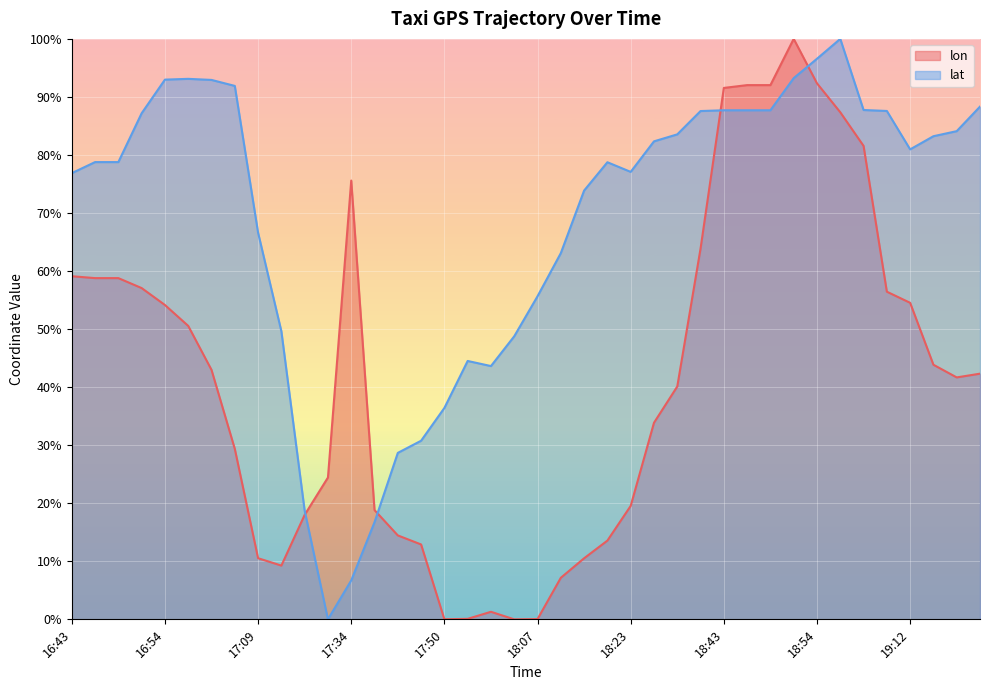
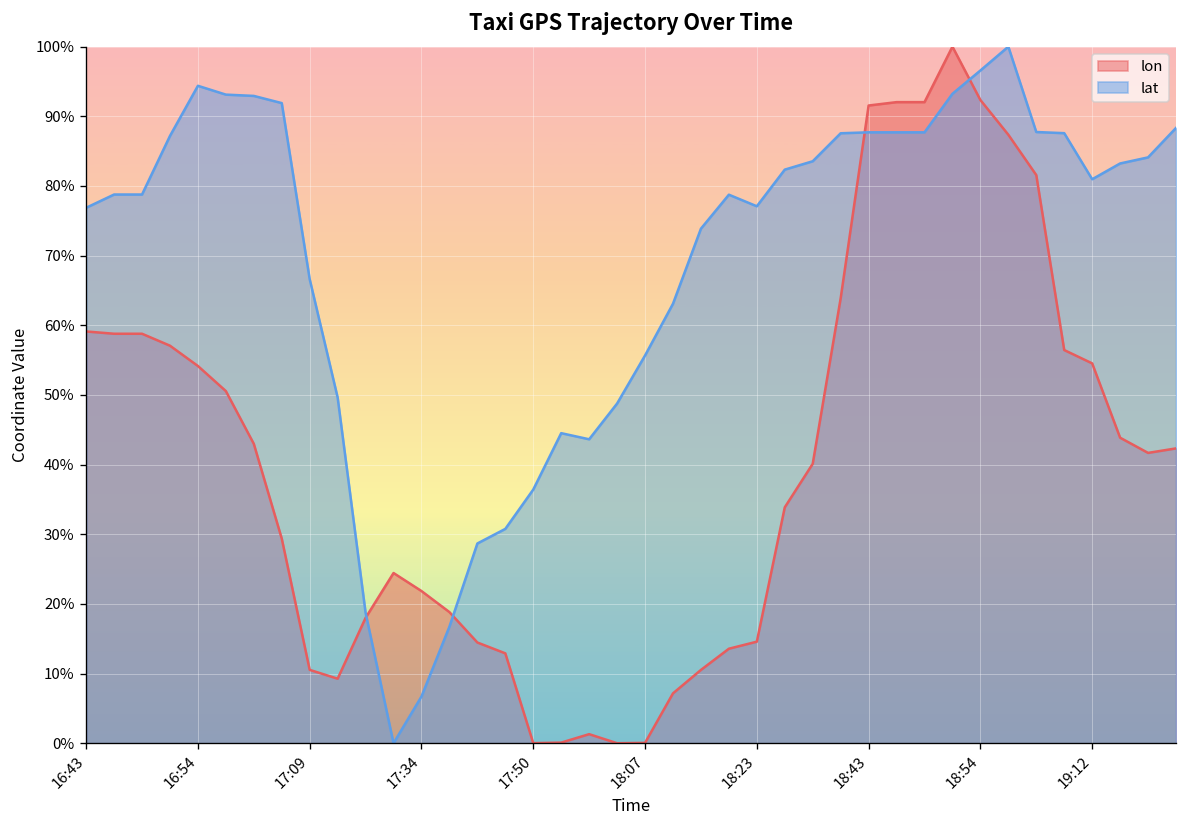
lat, 16:54: 93% -> 94%
lon, 17:34: 76% -> 22%
lon, 18:23: 20% -> 15%
